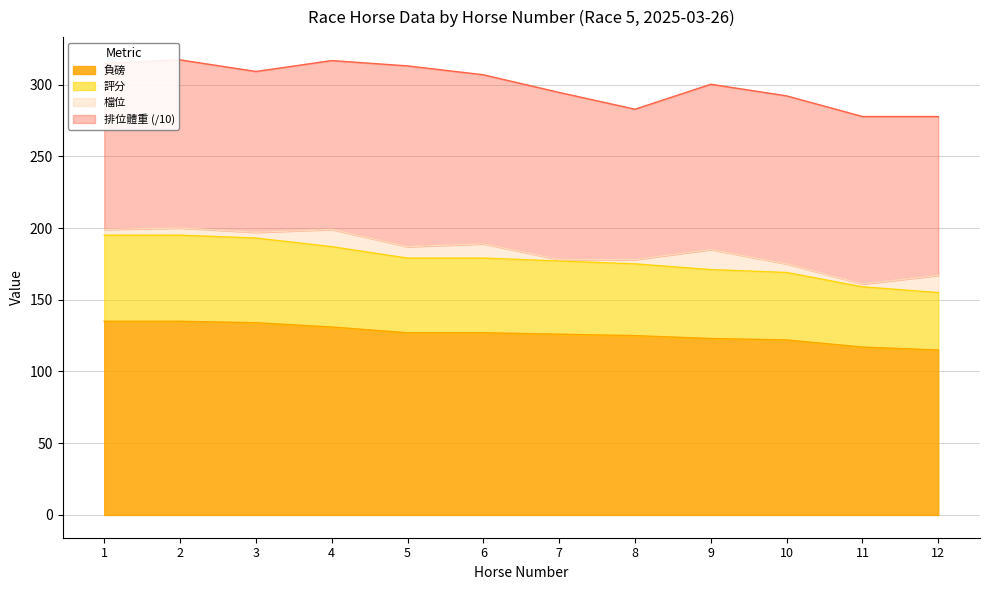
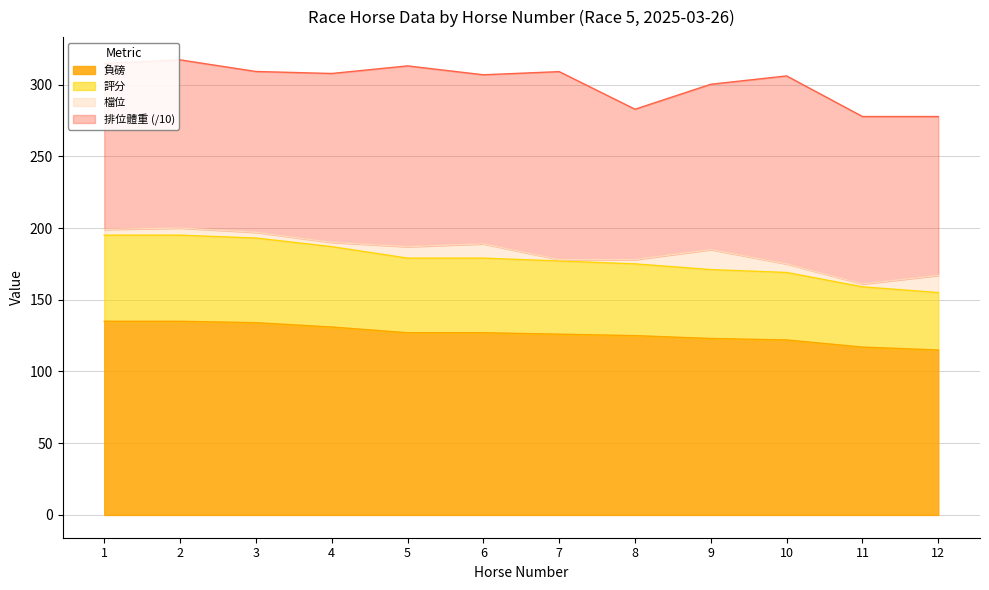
檔位, 4: 12 -> 3
排位體重 (/10), 7: 117 -> 131
排位體重 (/10), 10: 117 -> 131
